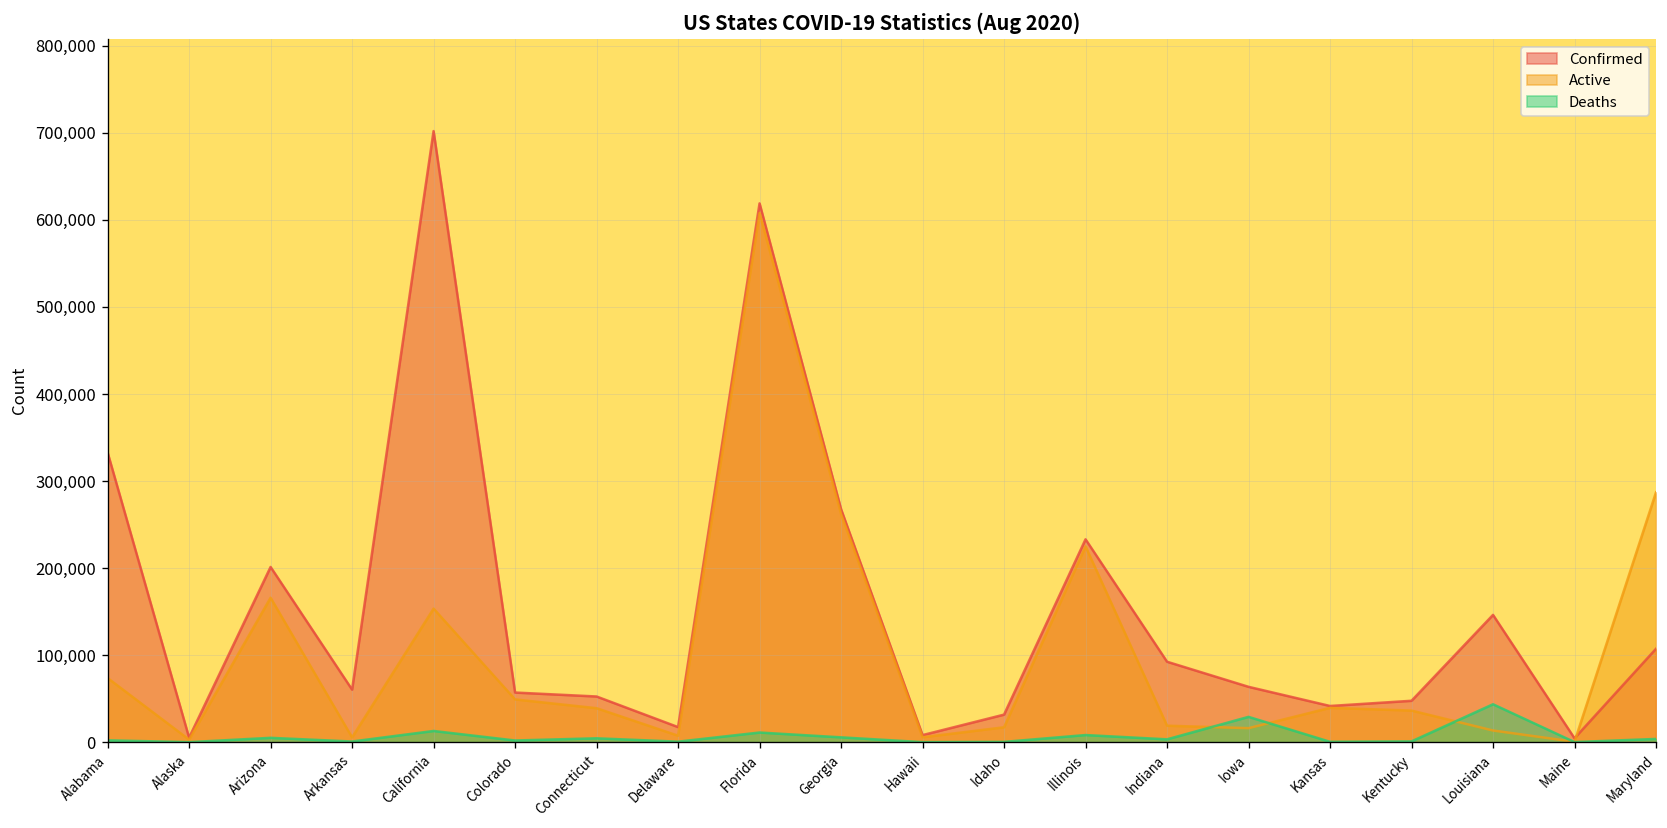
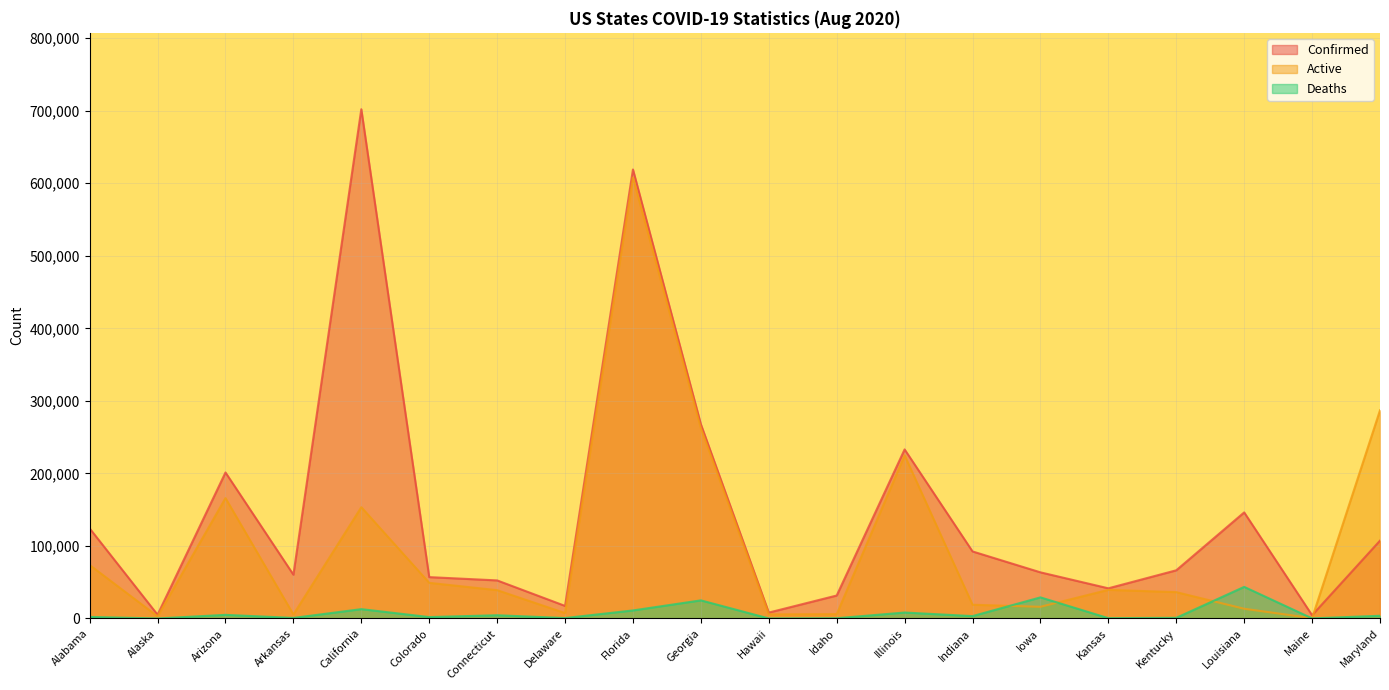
Confirmed, Alabama: 330,000 -> 120,000
Deaths, Georgia: 10,000 -> 20,000
Active, Idaho: 20,000 -> 10,000
Confirmed, Kentucky: 50,000 -> 70,000
